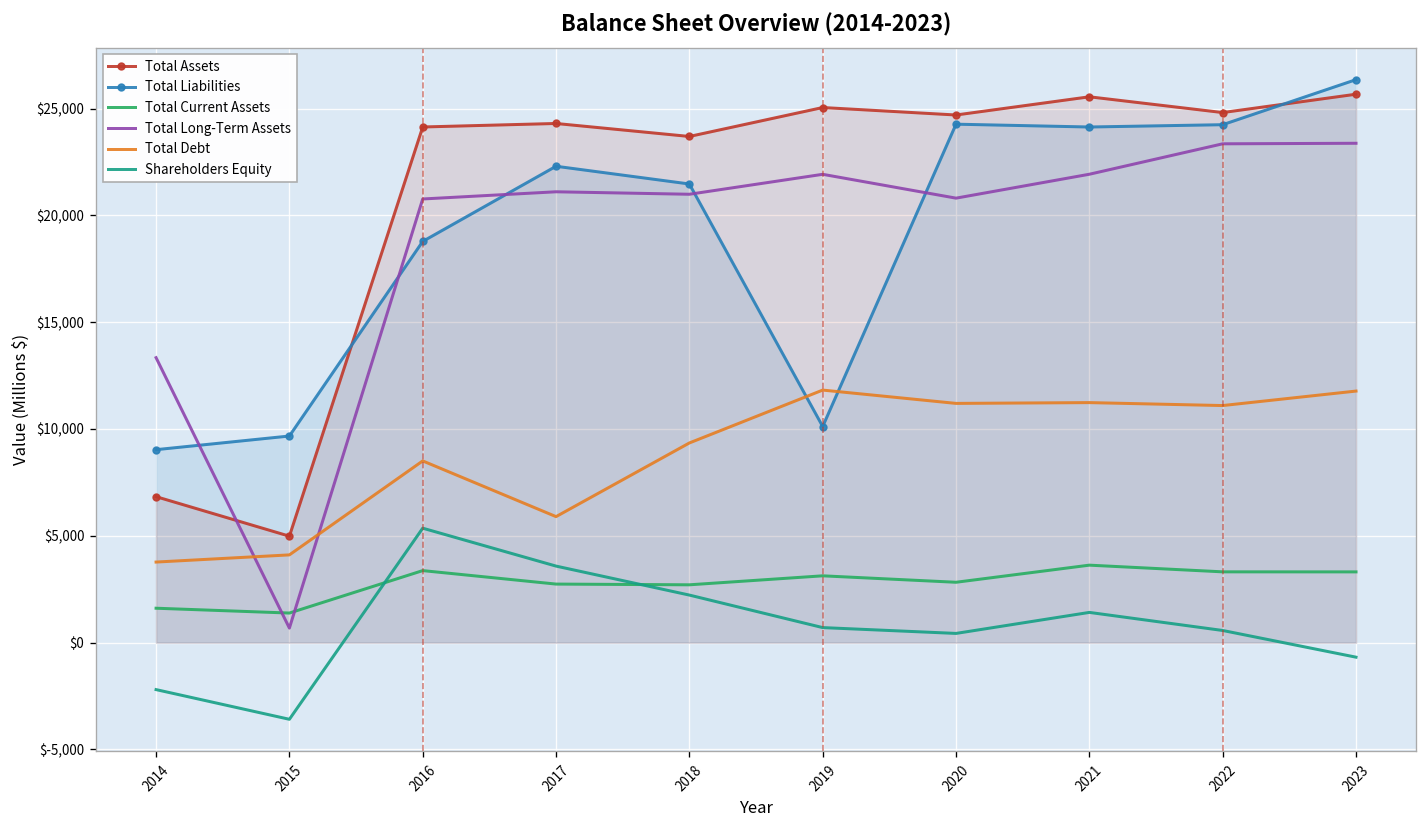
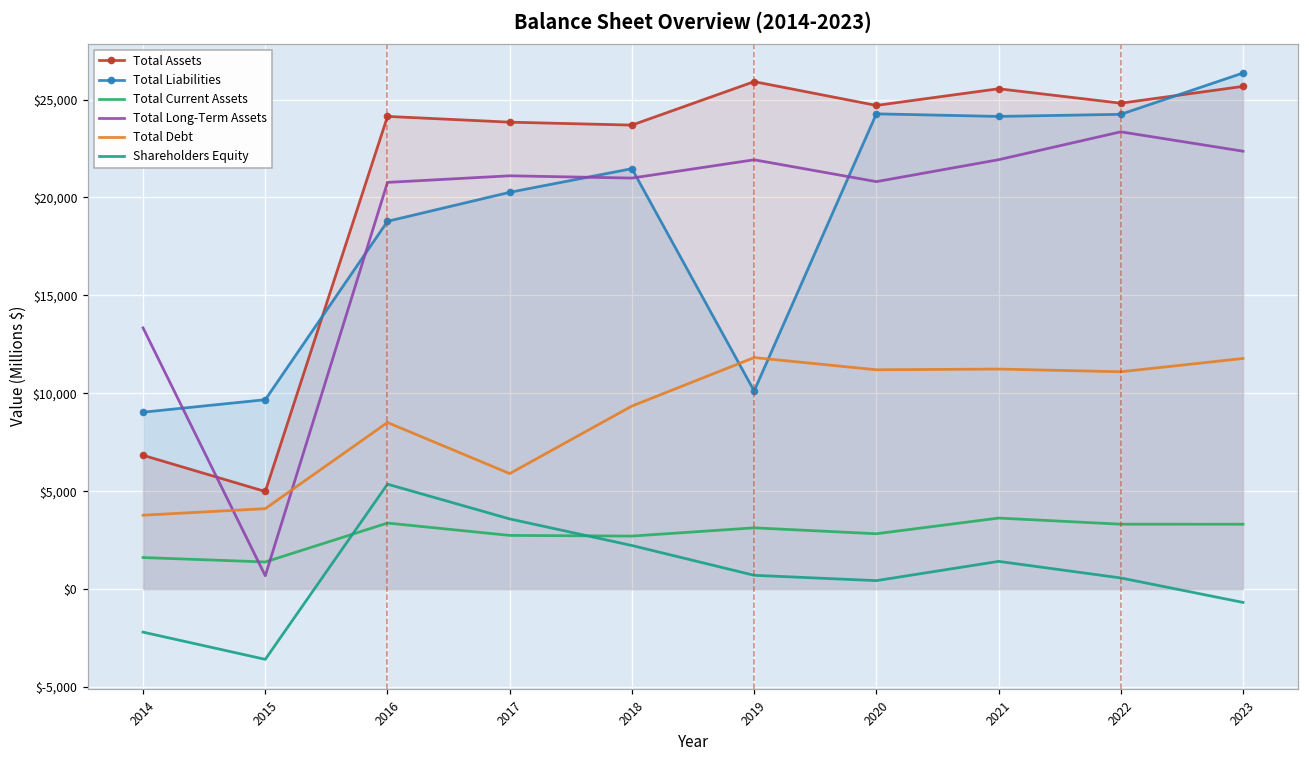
Total Assets, 2017: $24,300 -> $23,800
Total Liabilities, 2017: $22,300 -> $20,300
Total Assets, 2019: $25,100 -> $25,900
Total Long-Term Assets, 2023: $23,400 -> $22,400
